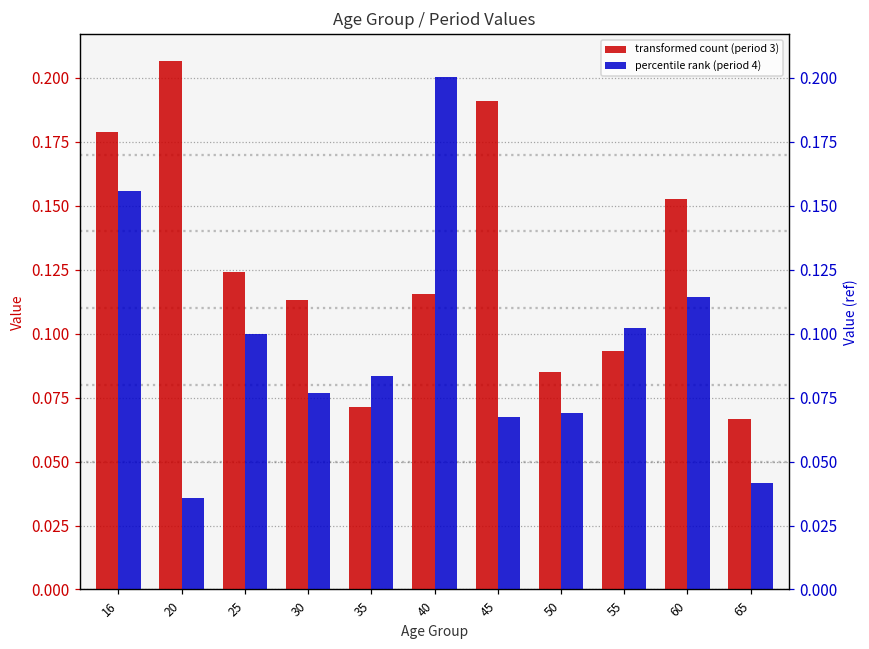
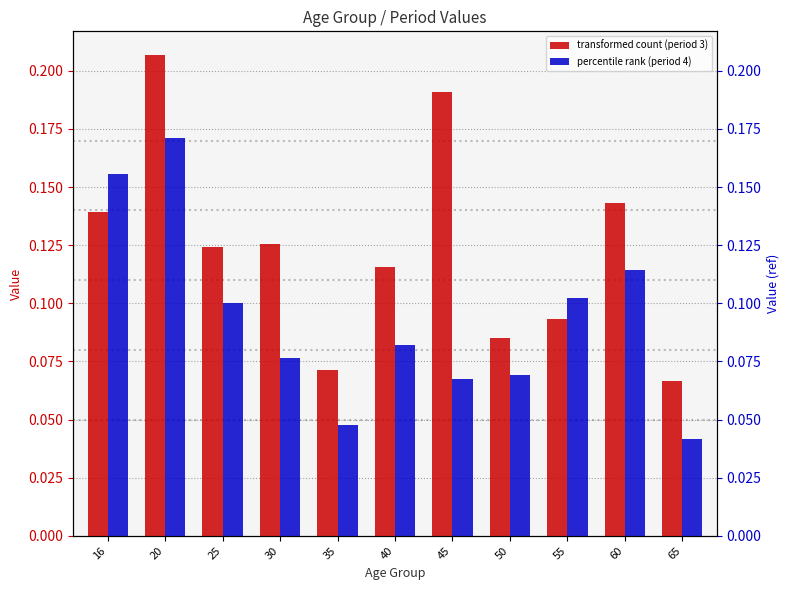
transformed count (period 3), 16: 0.179 -> 0.139
percentile rank (period 4), 20: 0.036 -> 0.171
transformed count (period 3), 30: 0.113 -> 0.126
percentile rank (period 4), 35: 0.084 -> 0.048
percentile rank (period 4), 40: 0.200 -> 0.082
transformed count (period 3), 60: 0.152 -> 0.143
